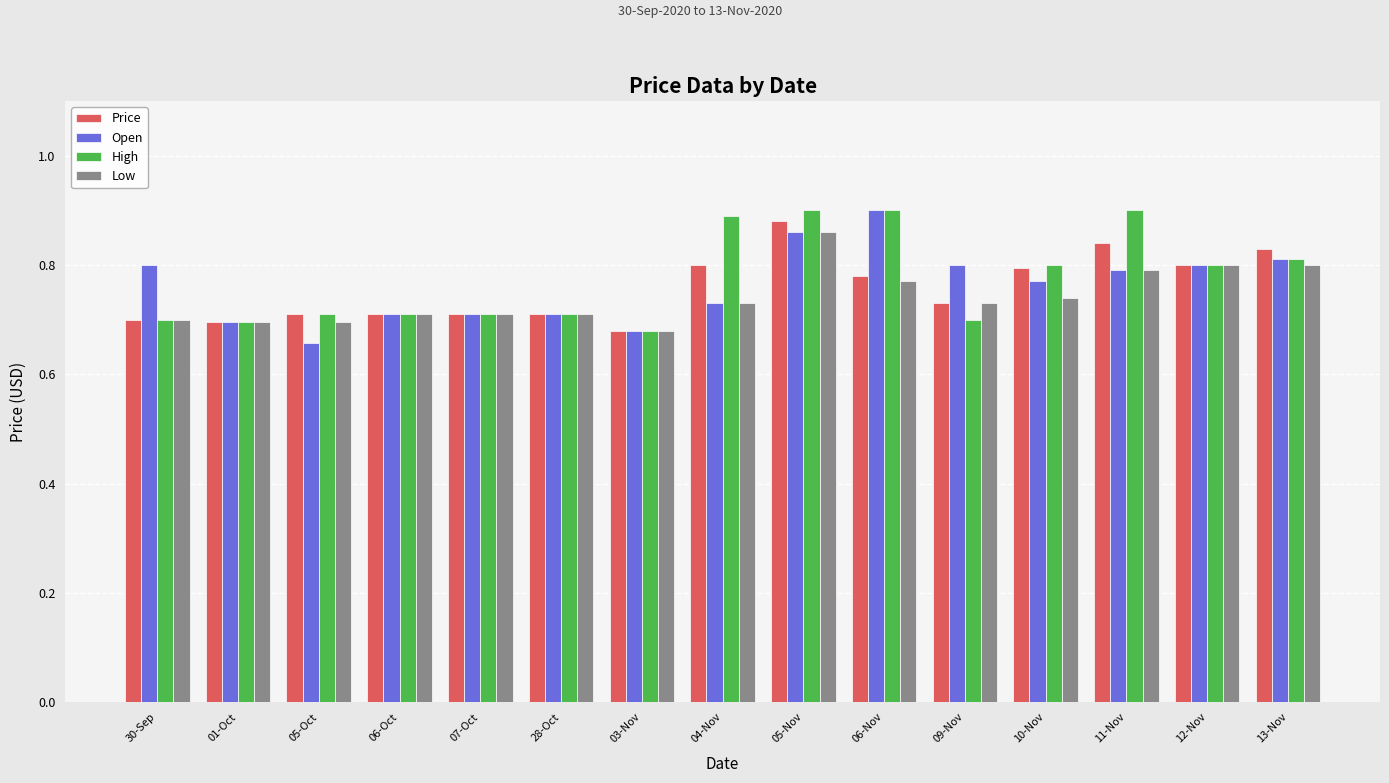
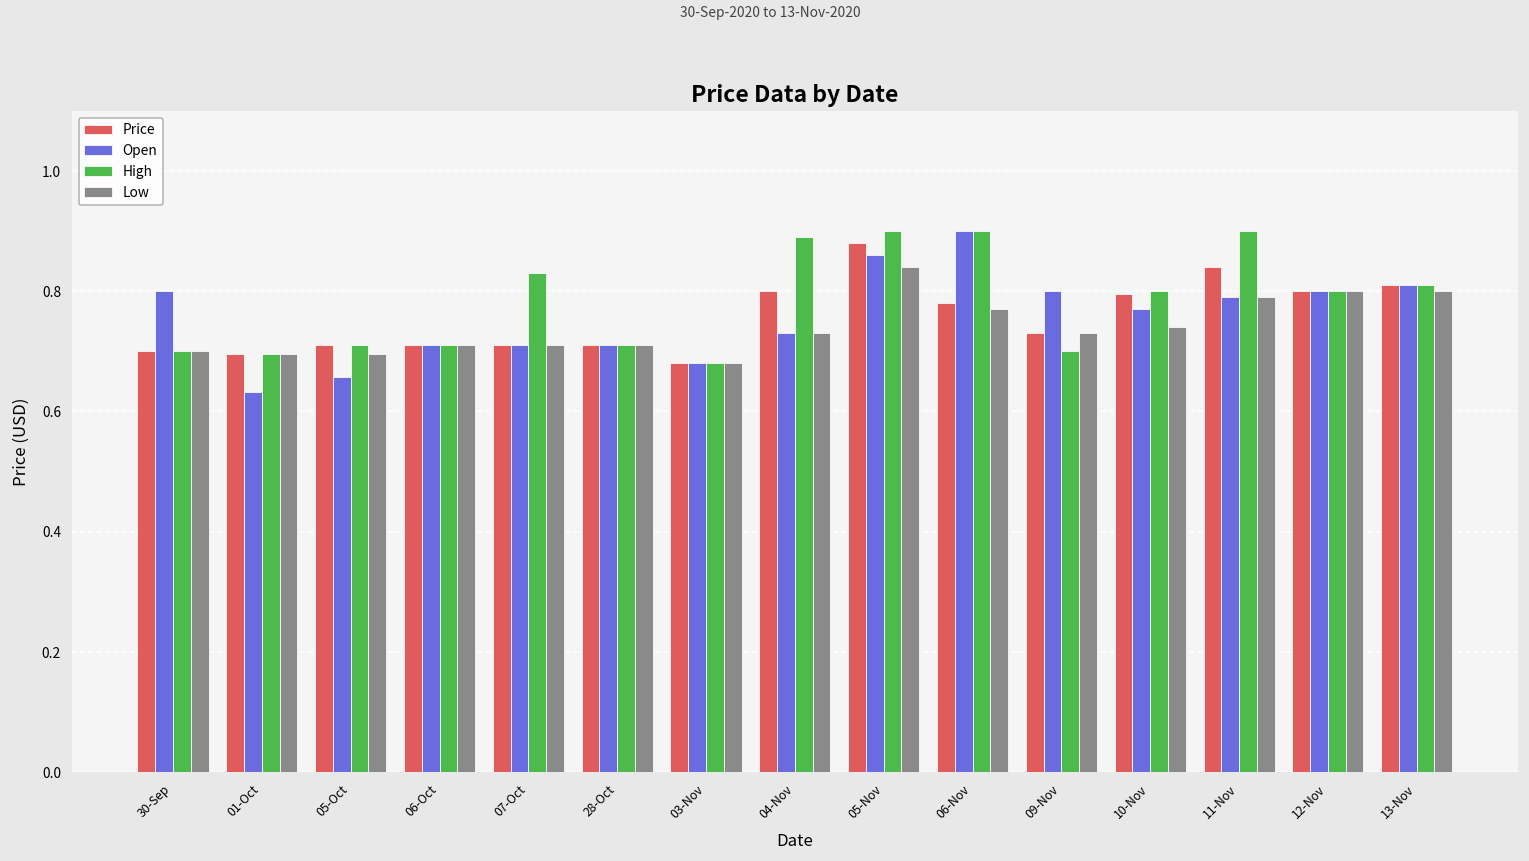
Open, 01-Oct: 0.70 -> 0.63
High, 07-Oct: 0.71 -> 0.83
Low, 05-Nov: 0.86 -> 0.84
Price, 13-Nov: 0.83 -> 0.81
